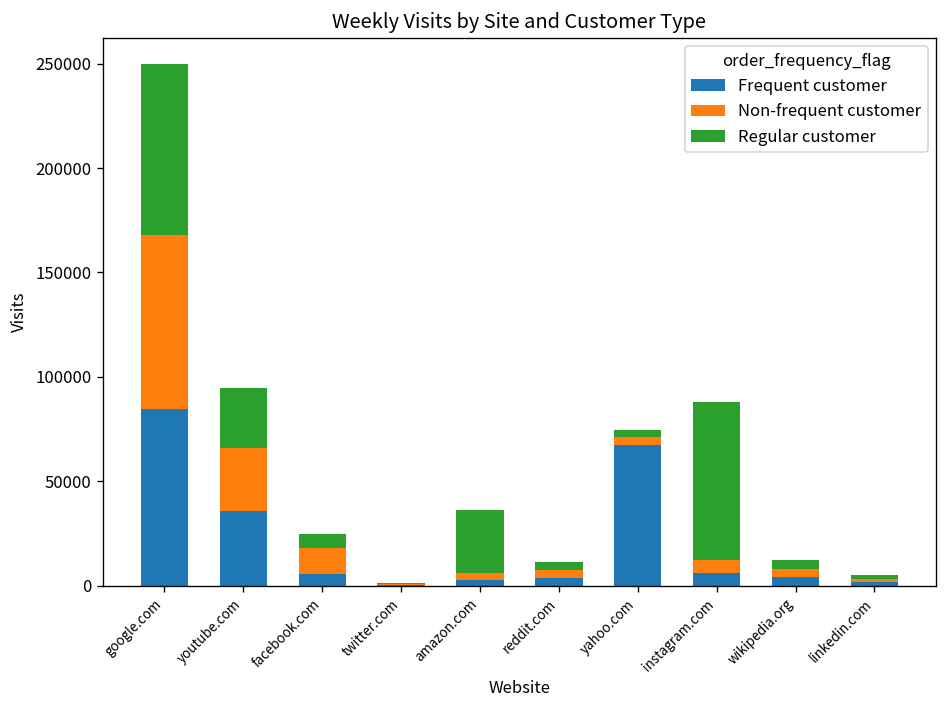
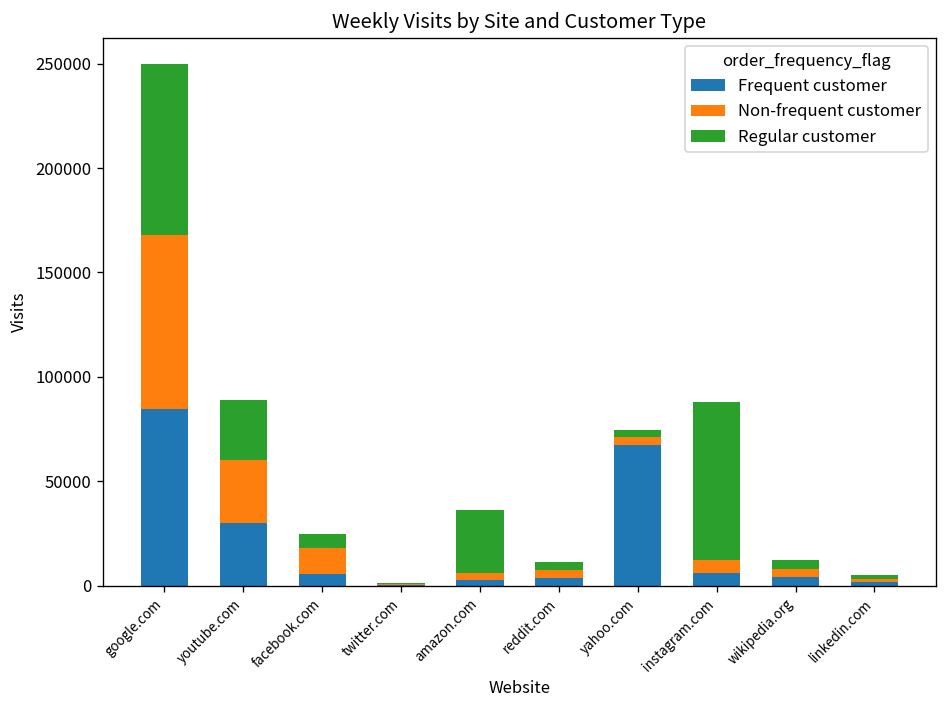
Frequent customer, youtube.com: 36000 -> 30000
